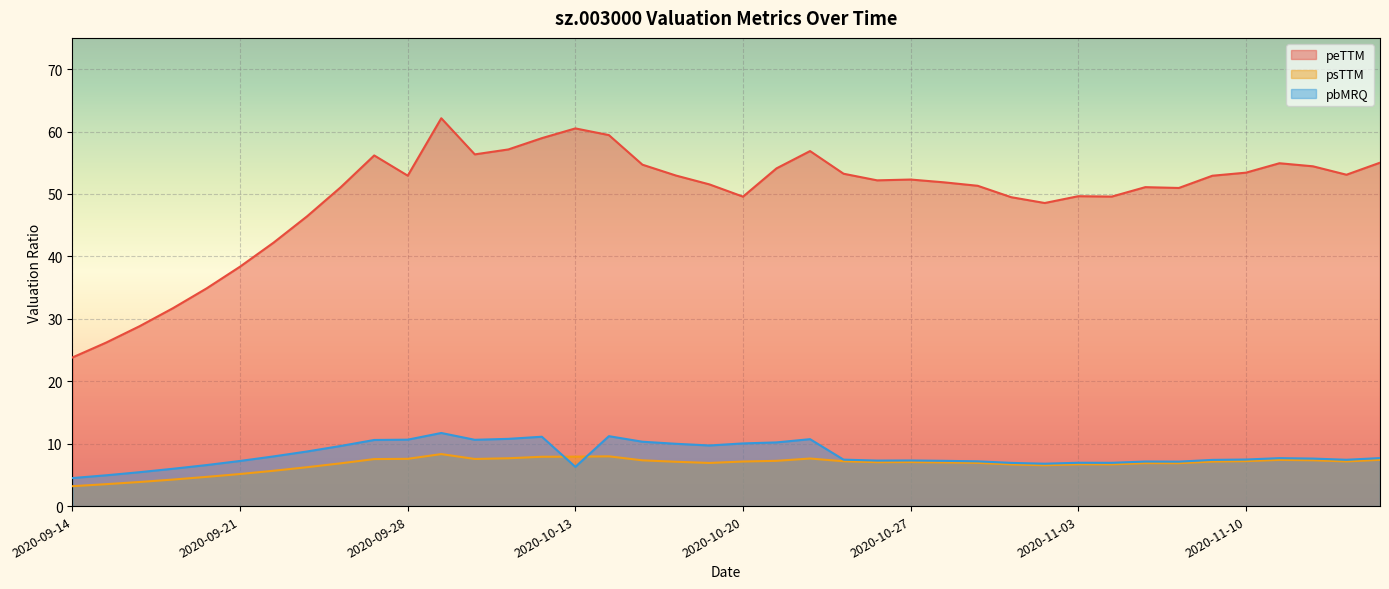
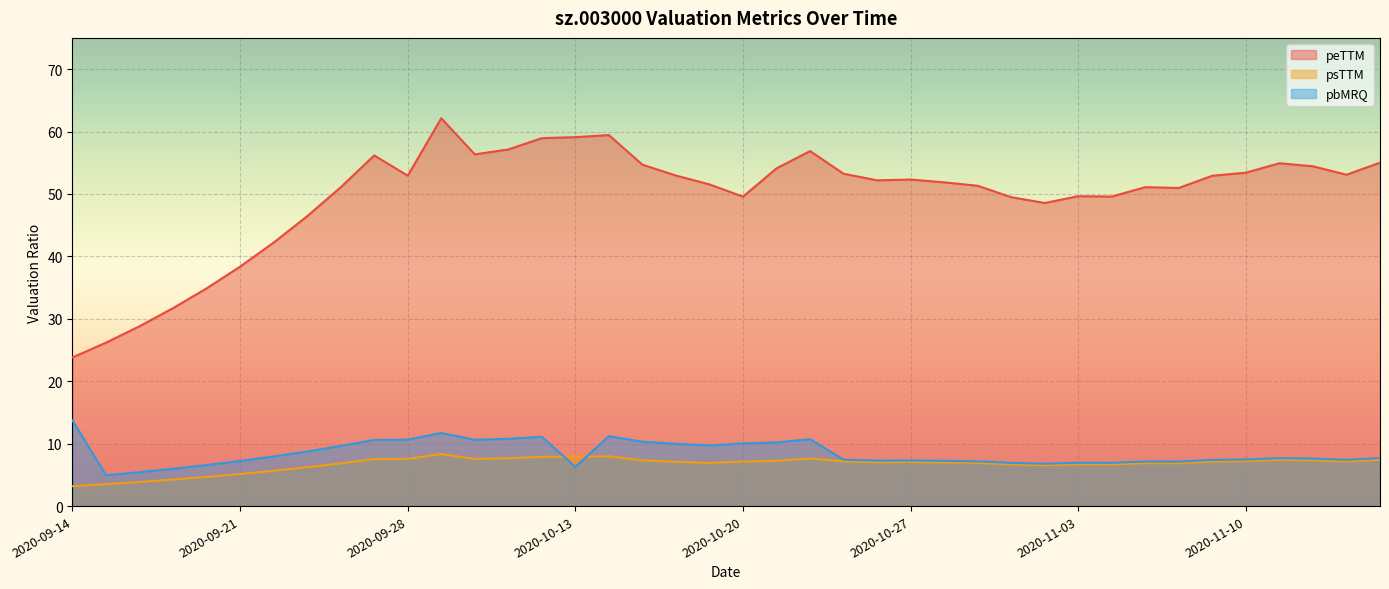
pbMRQ, 2020-09-14: 4 -> 14
peTTM, 2020-10-13: 61 -> 59
